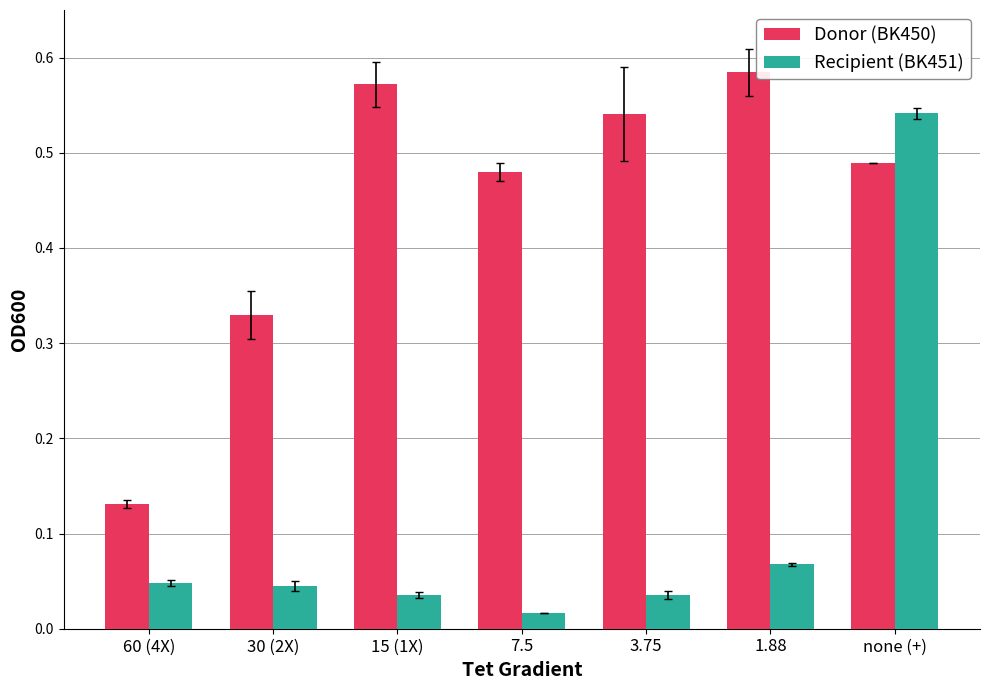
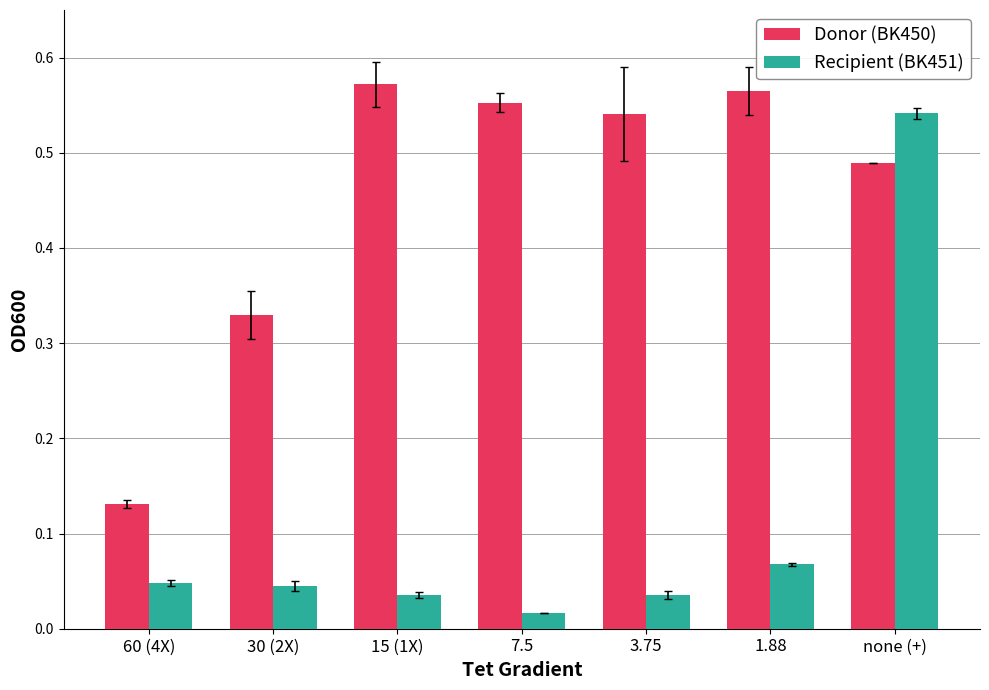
Donor (BK450), 7.5: 0.48 -> 0.55
Donor (BK450), 1.88: 0.58 -> 0.56
